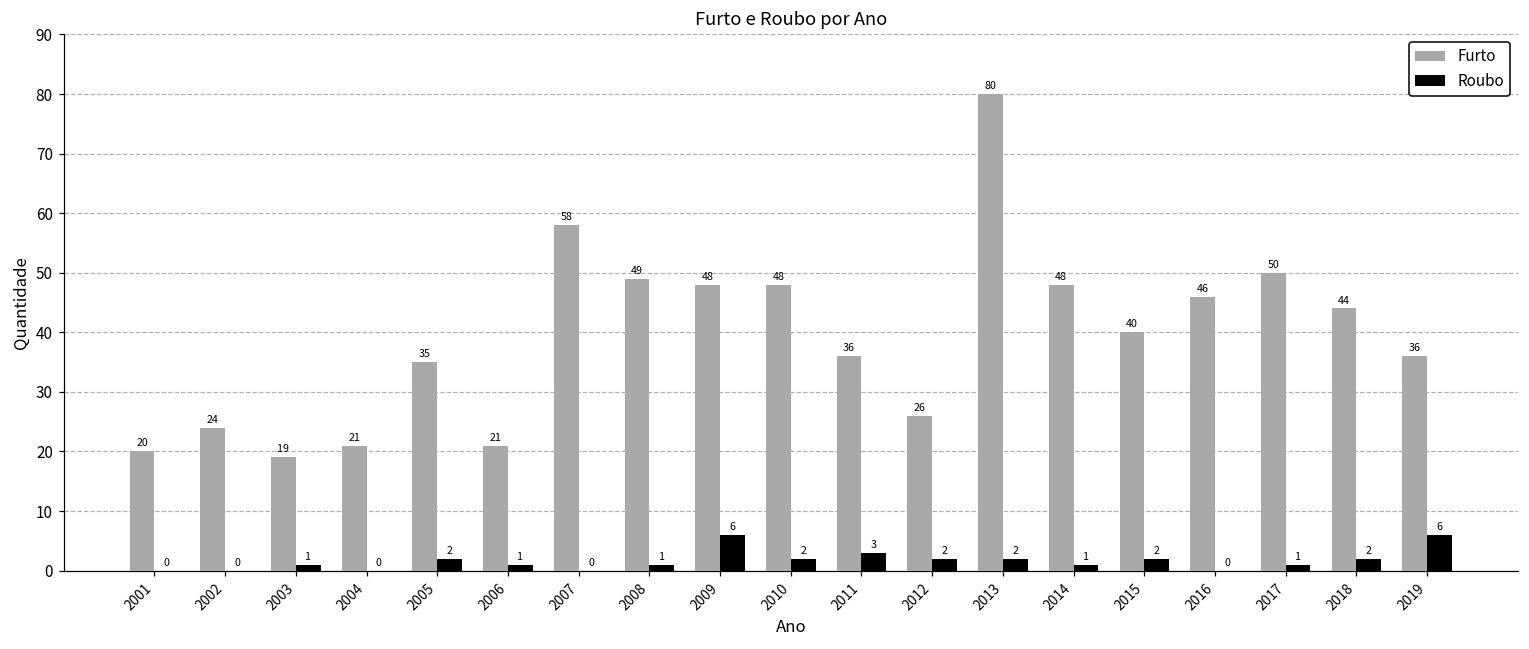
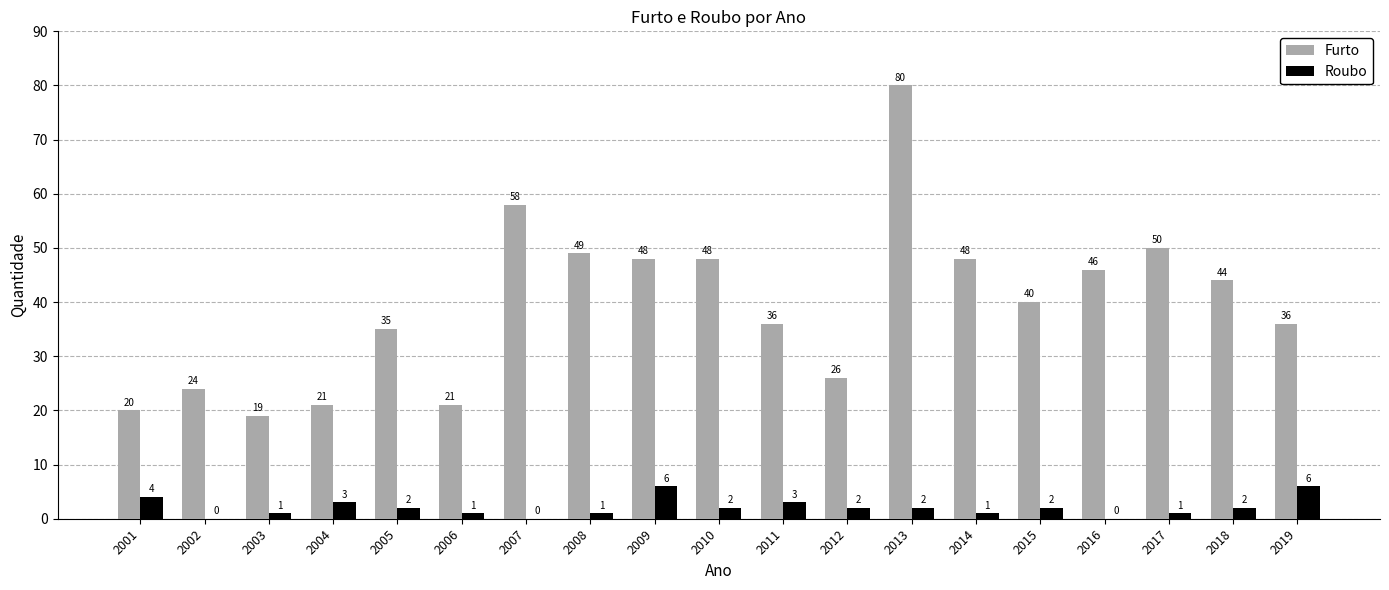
Roubo, 2001: 0 -> 4
Roubo, 2004: 0 -> 3
